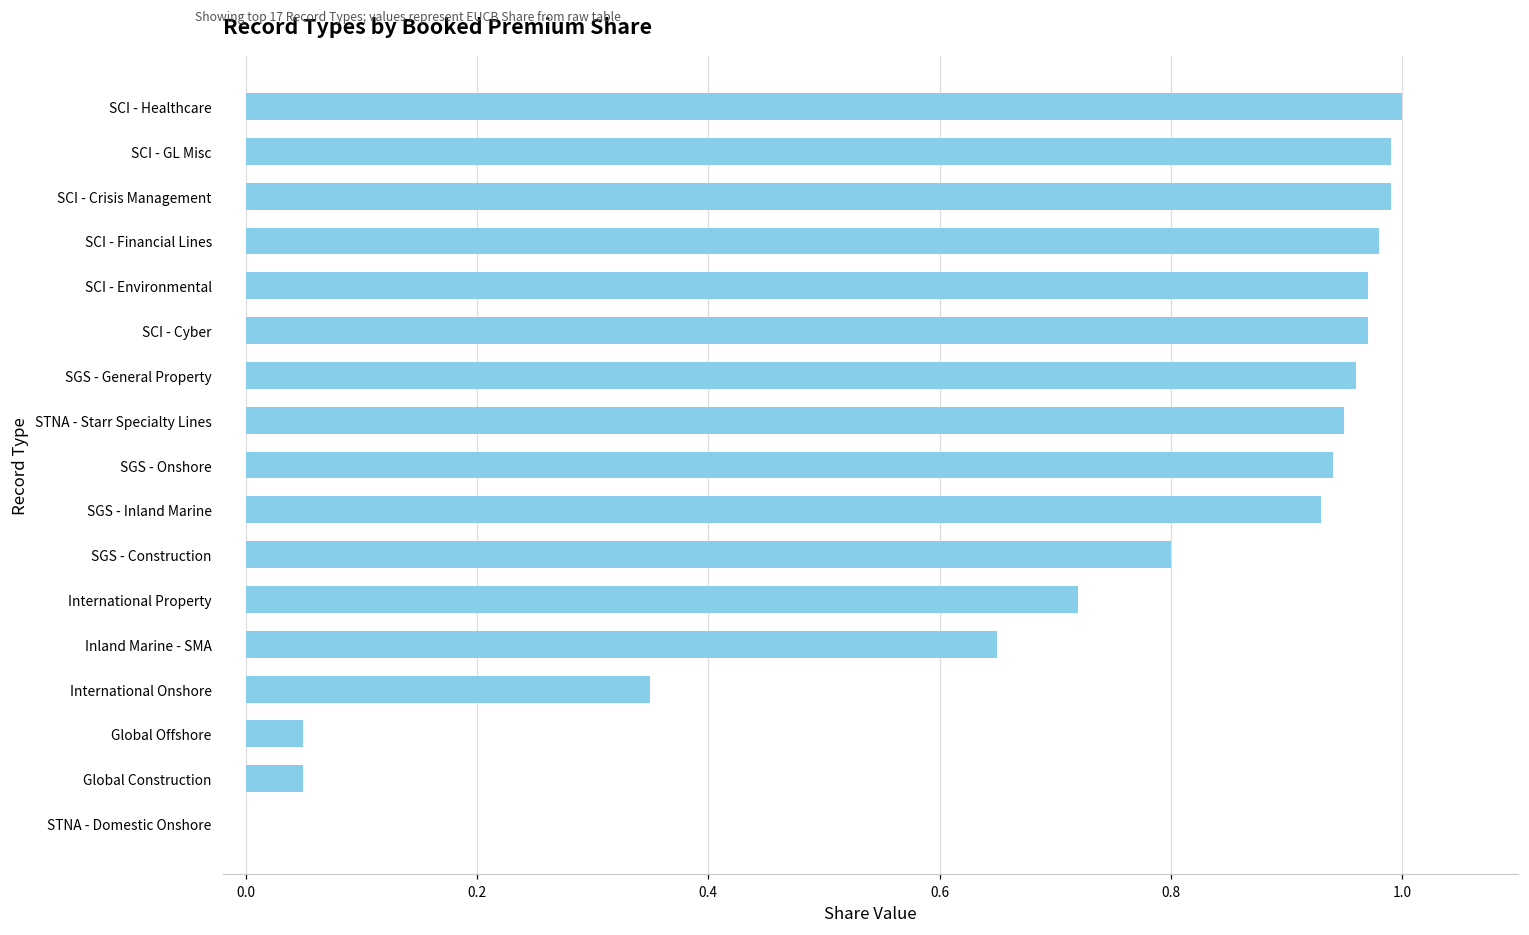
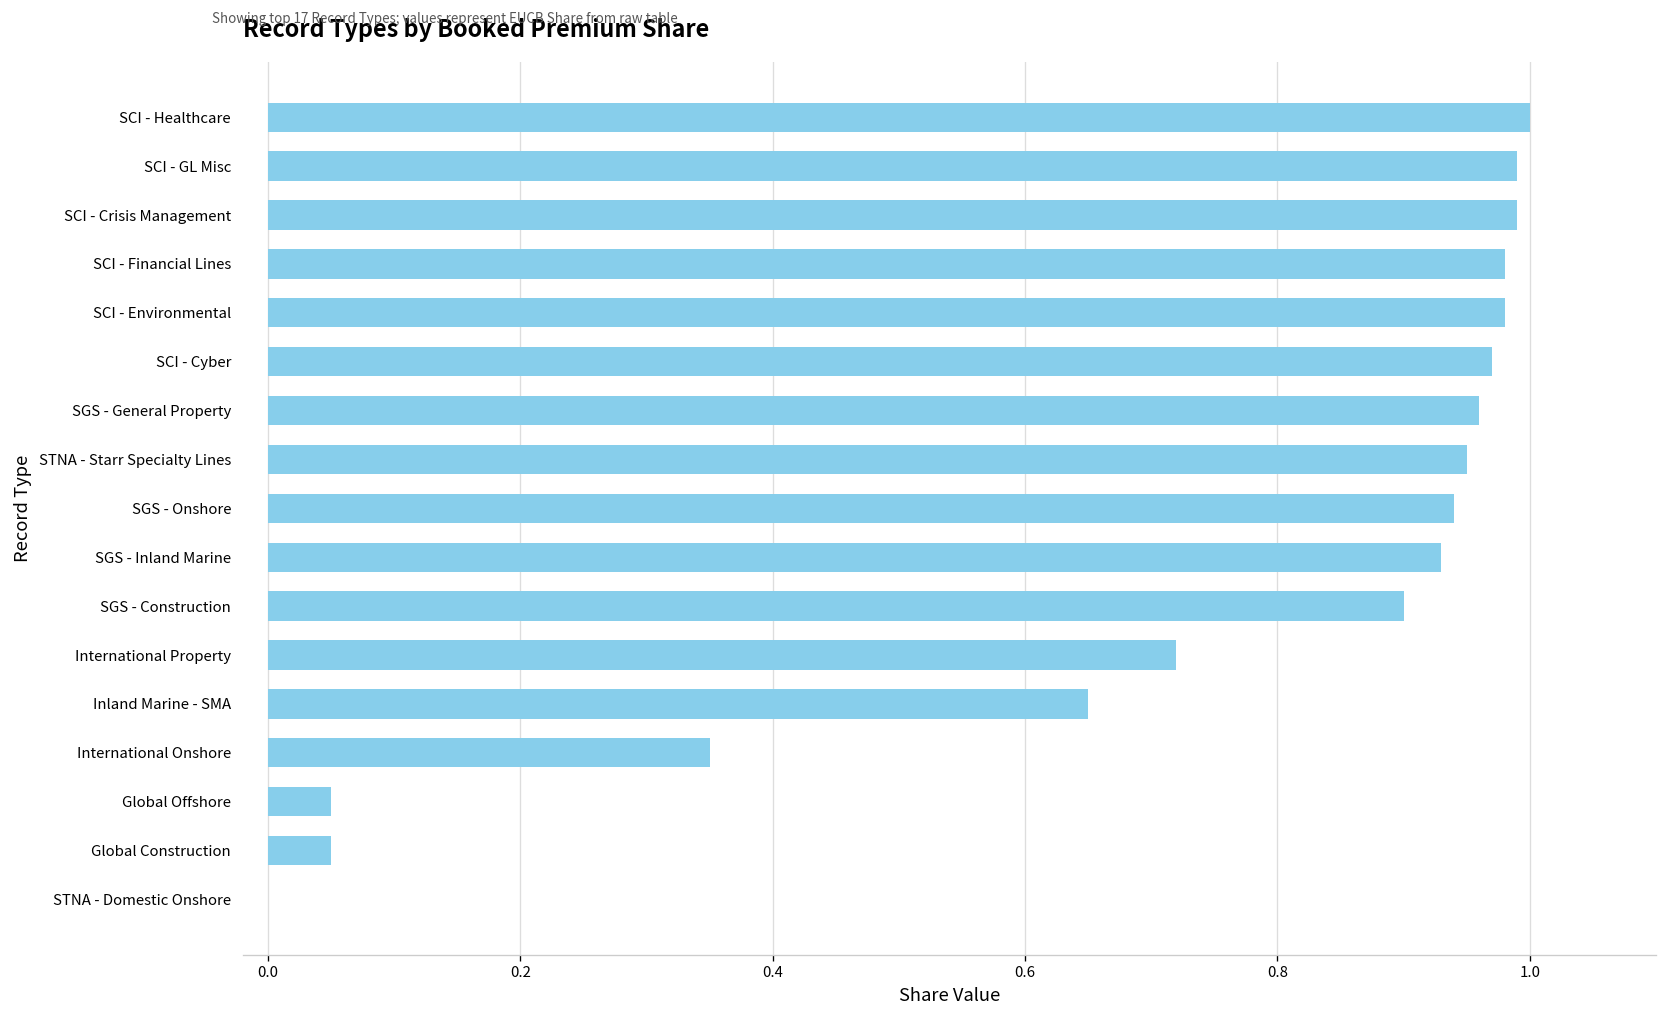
SCI - Environmental: 0.97 -> 0.98
SGS - Construction: 0.8 -> 0.9
